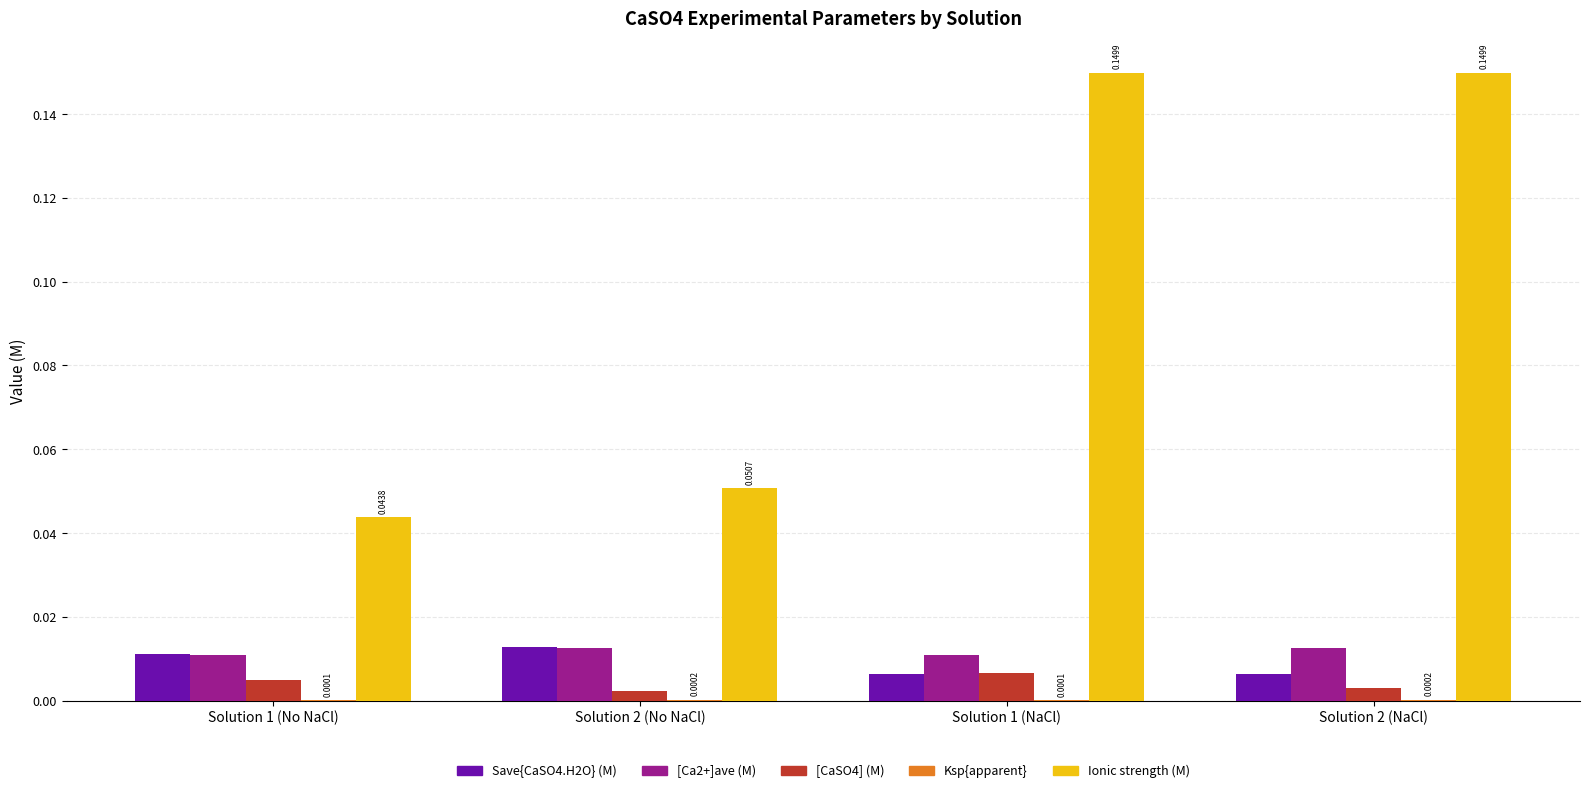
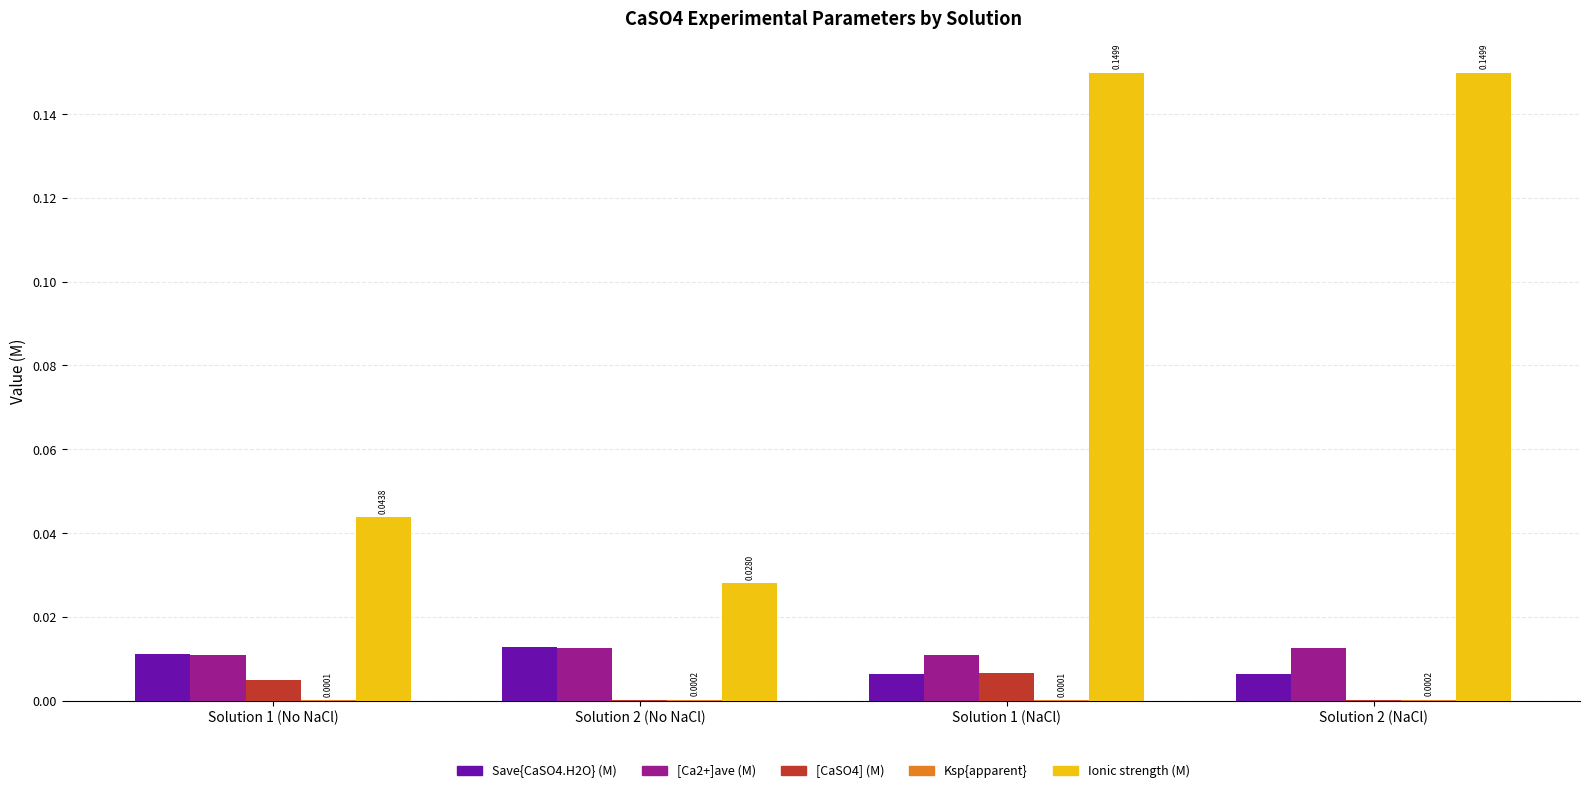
[CaSO4] (M), Solution 2 (No NaCl): 0.002 -> 0.000
Ionic strength (M), Solution 2 (No NaCl): 0.0507 -> 0.0280
[CaSO4] (M), Solution 2 (NaCl): 0.003 -> 0.000
